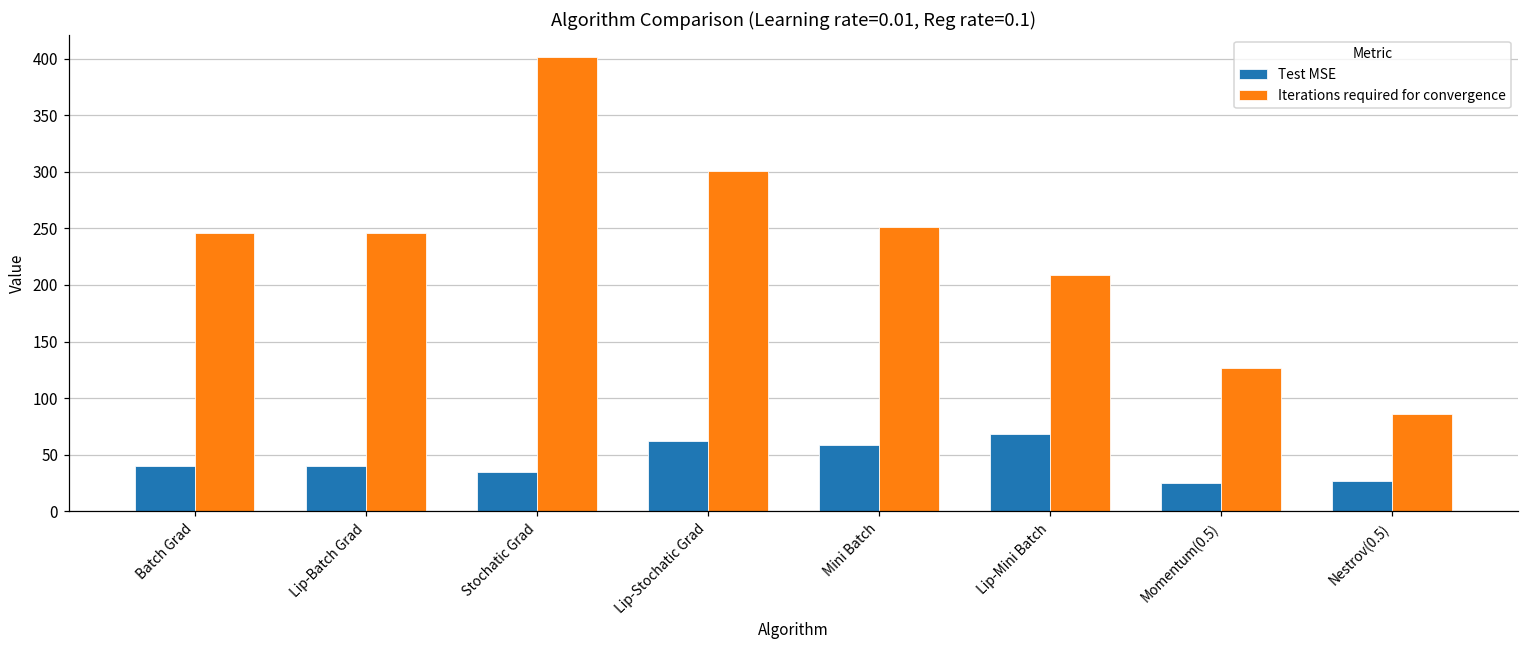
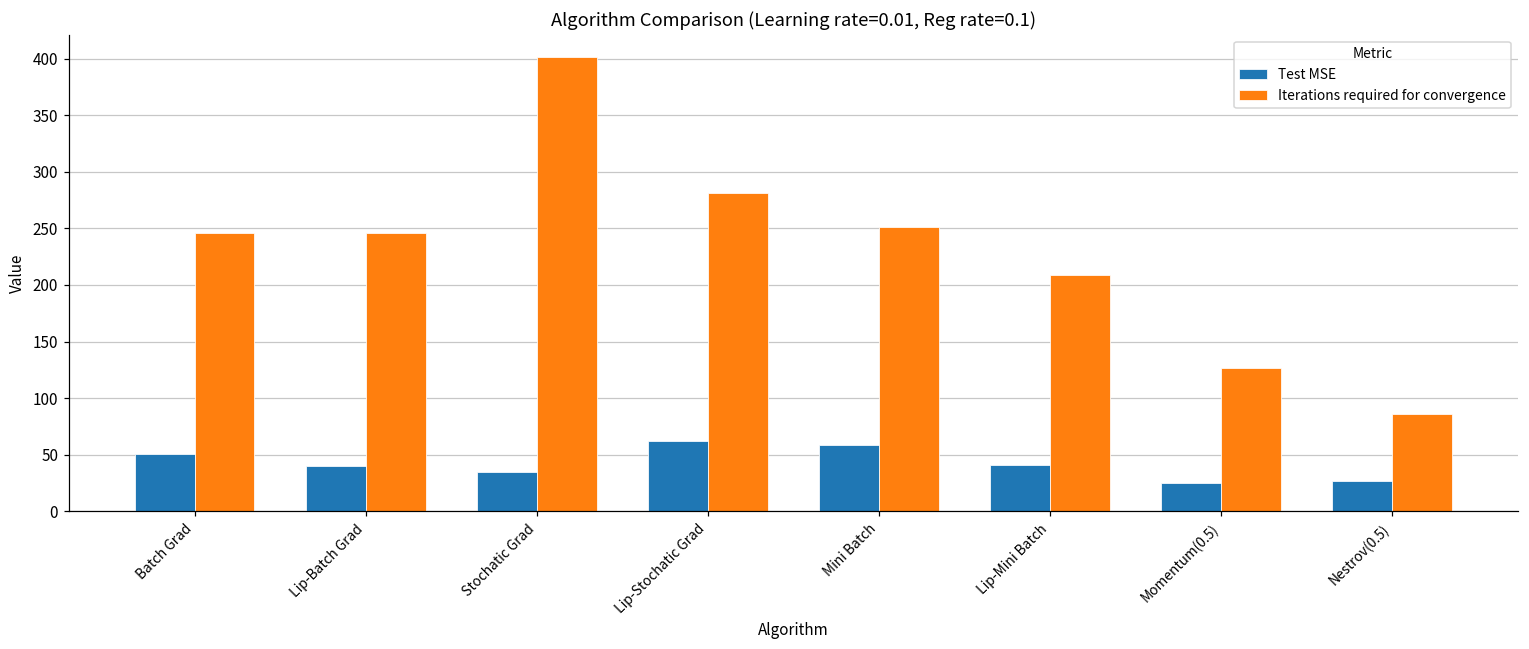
Test MSE, Batch Grad: 40 -> 51
Iterations required for convergence, Lip-Stochatic Grad: 301 -> 281
Test MSE, Lip-Mini Batch: 68 -> 41
